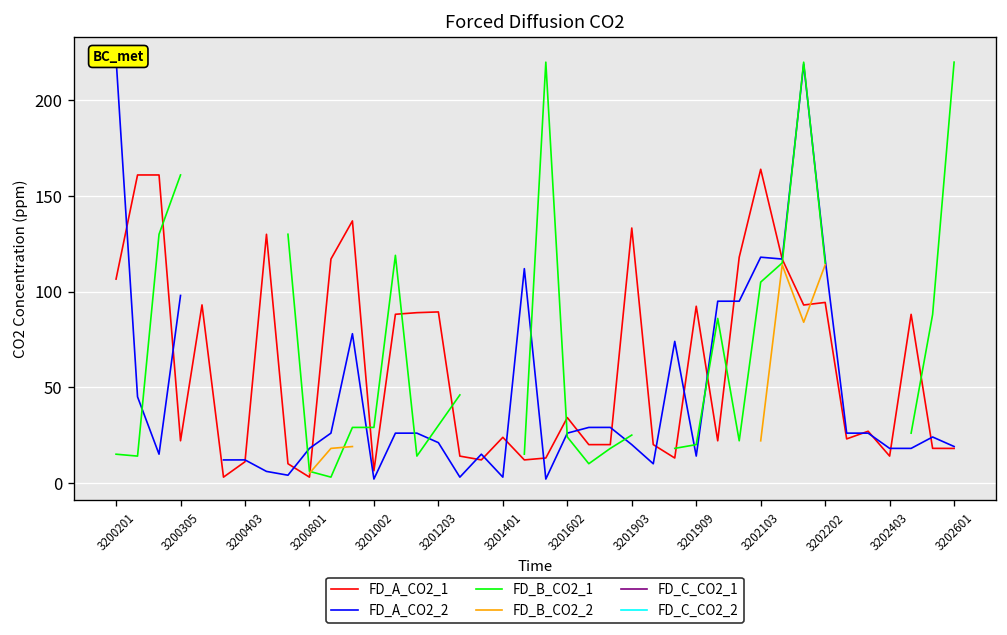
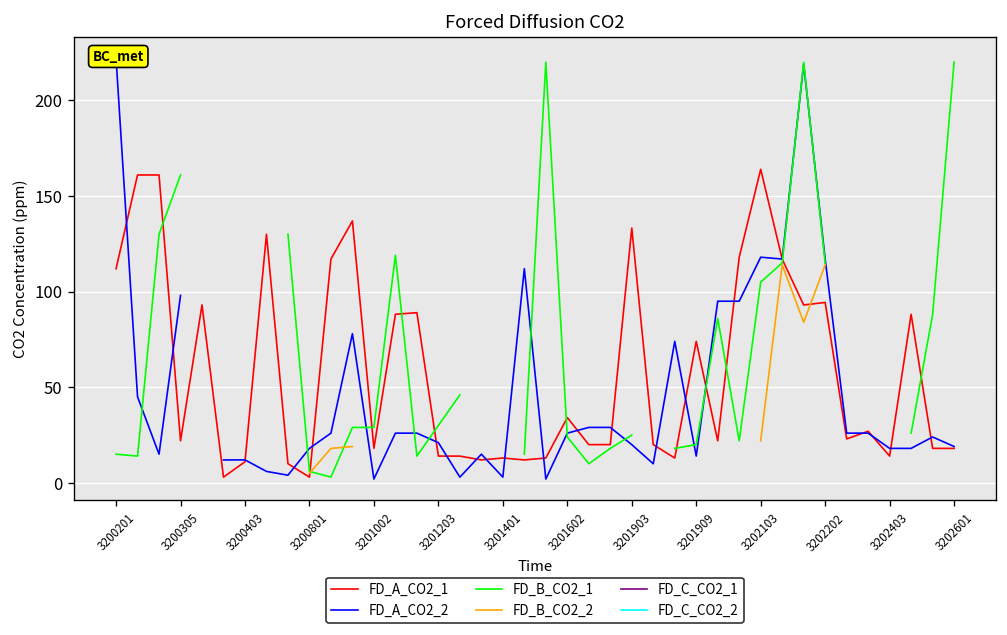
FD_A_CO2_1, 3200201: 107 -> 112
FD_A_CO2_1, 3201002: 6 -> 18
FD_A_CO2_1, 3201203: 89 -> 14
FD_A_CO2_1, 3201401: 24 -> 13
FD_A_CO2_1, 3201909: 92 -> 74
